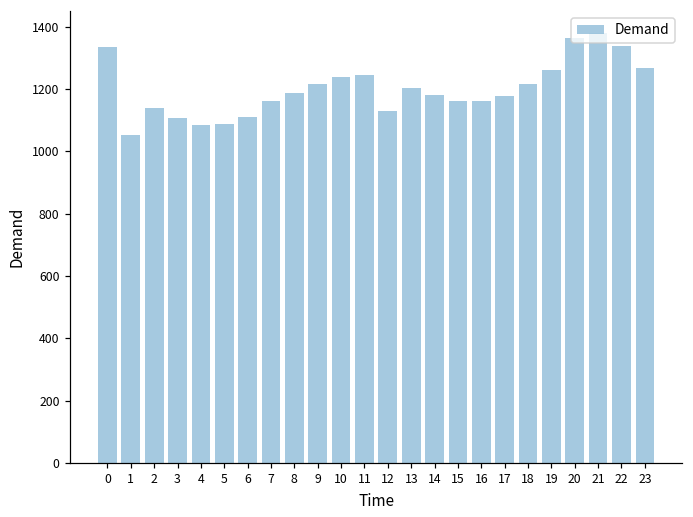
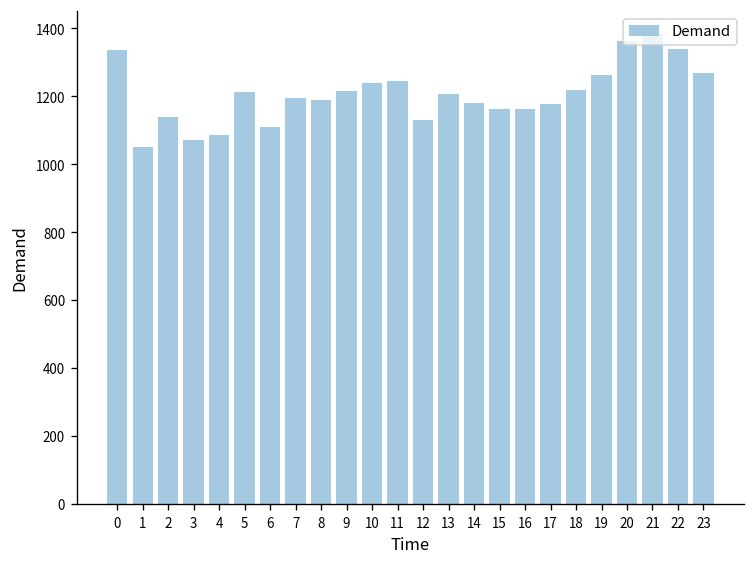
3: 1110 -> 1070
5: 1090 -> 1210
7: 1160 -> 1190
